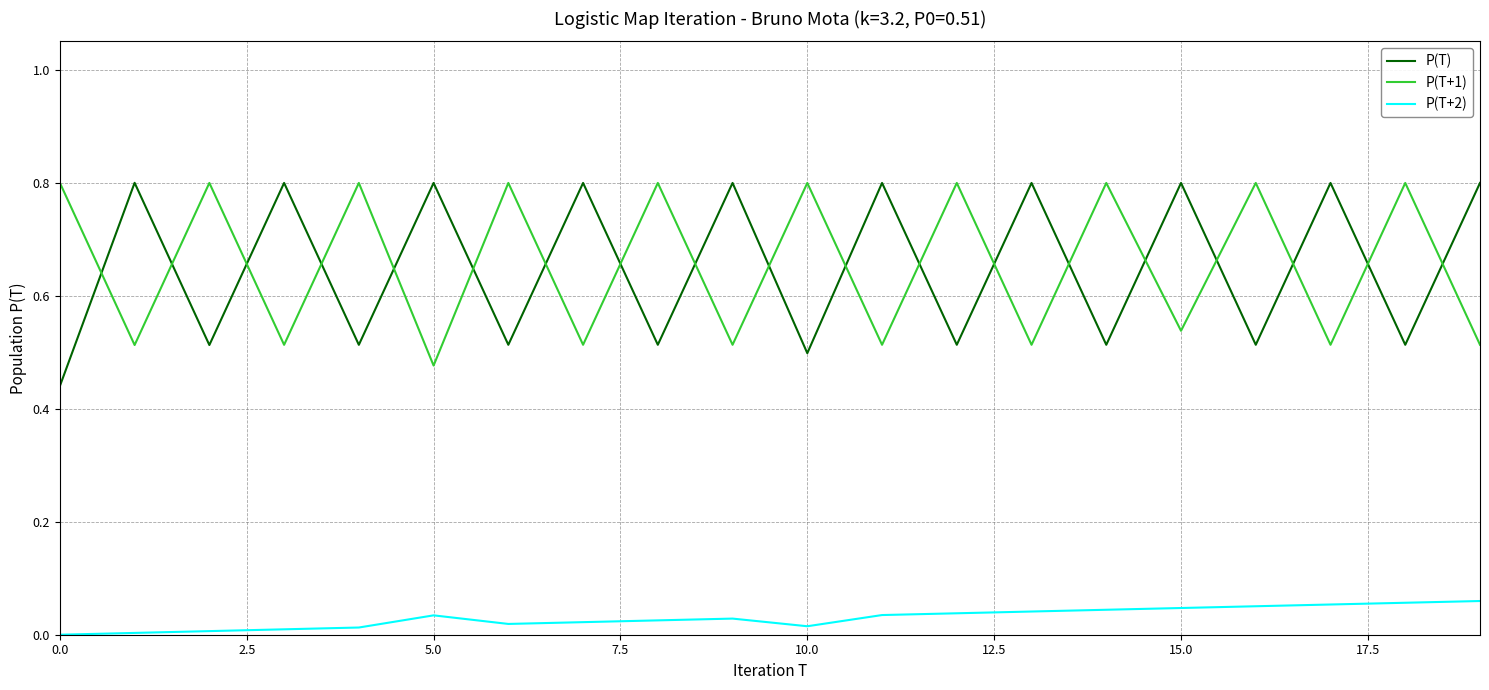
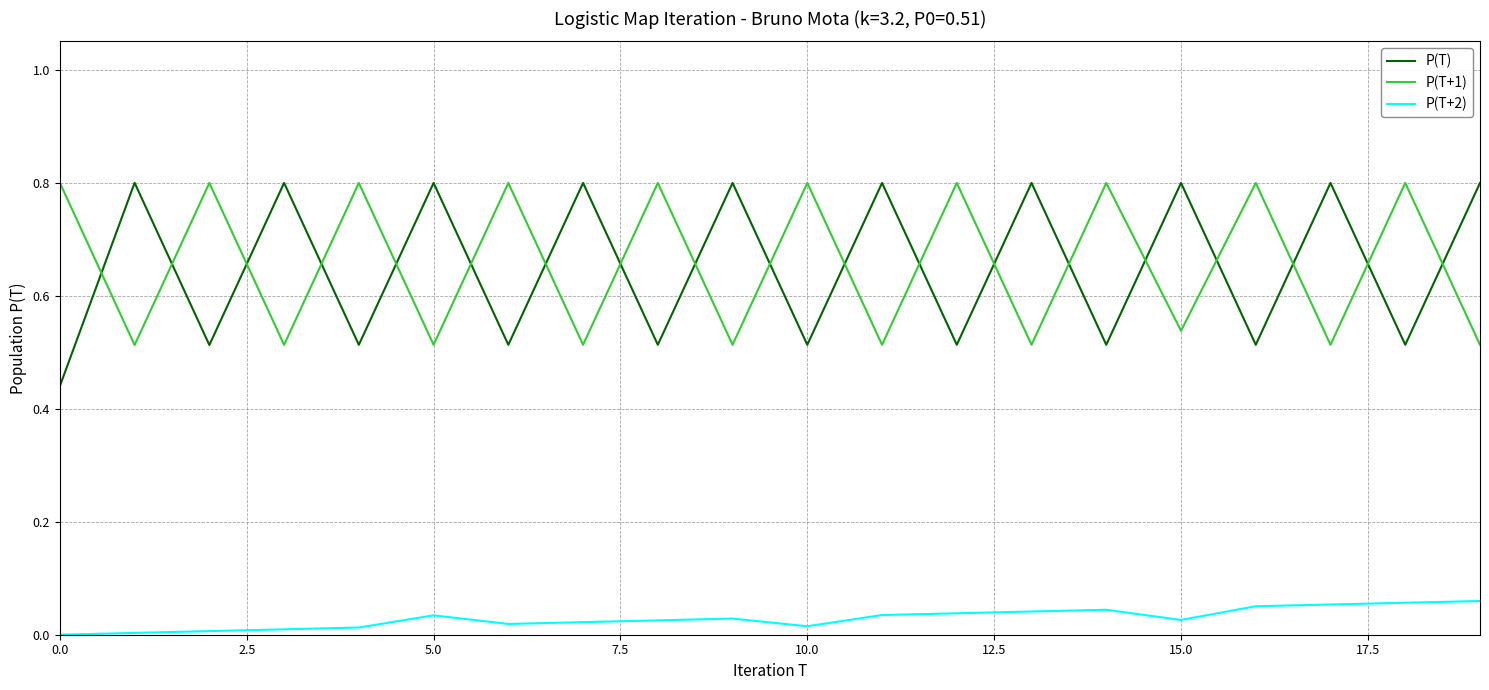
P(T+1), 5.0: 0.48 -> 0.51
P(T), 10.0: 0.50 -> 0.51
P(T+2), 15.0: 0.05 -> 0.03
